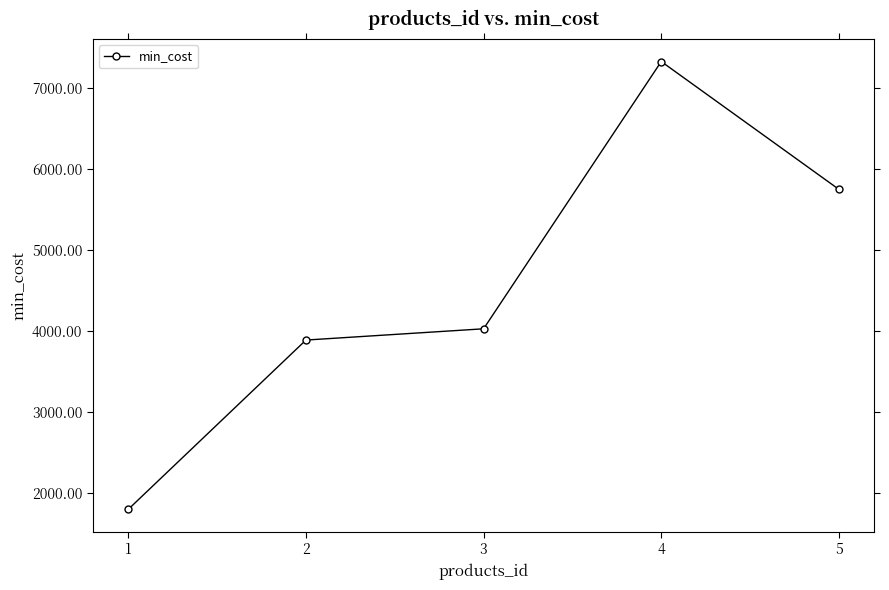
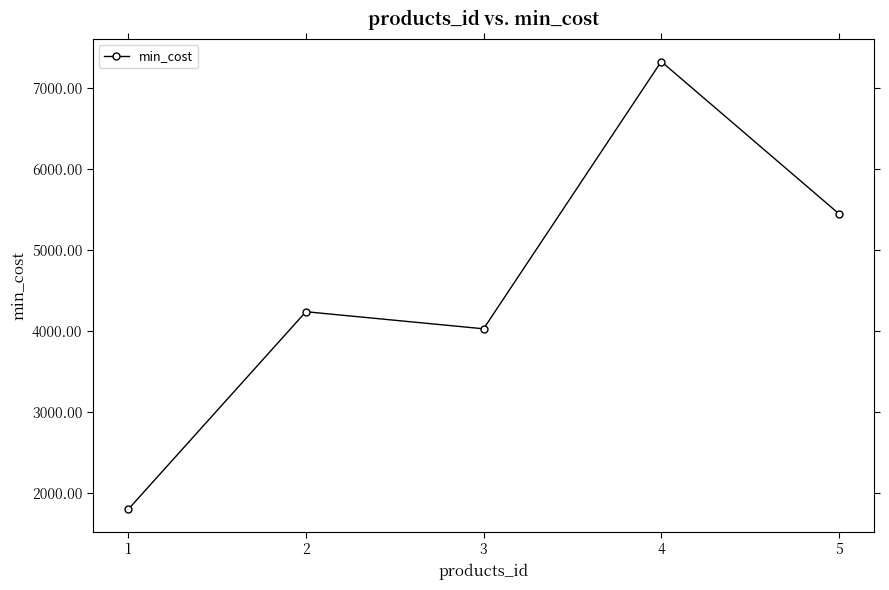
2: 3900 -> 4200
5: 5800 -> 5500
